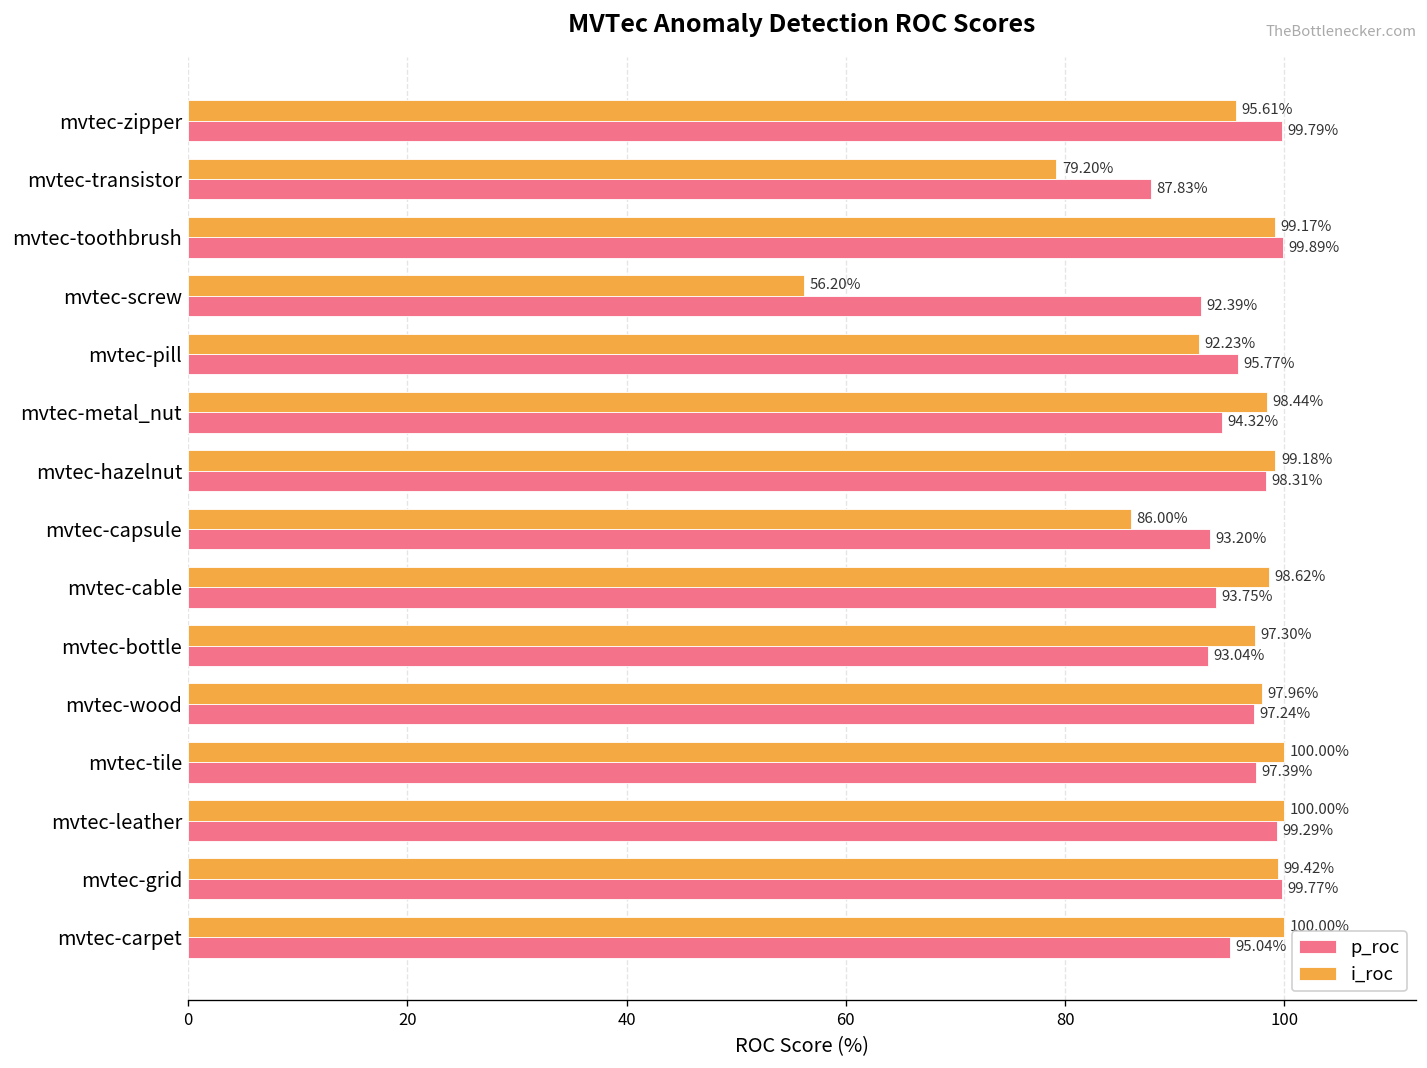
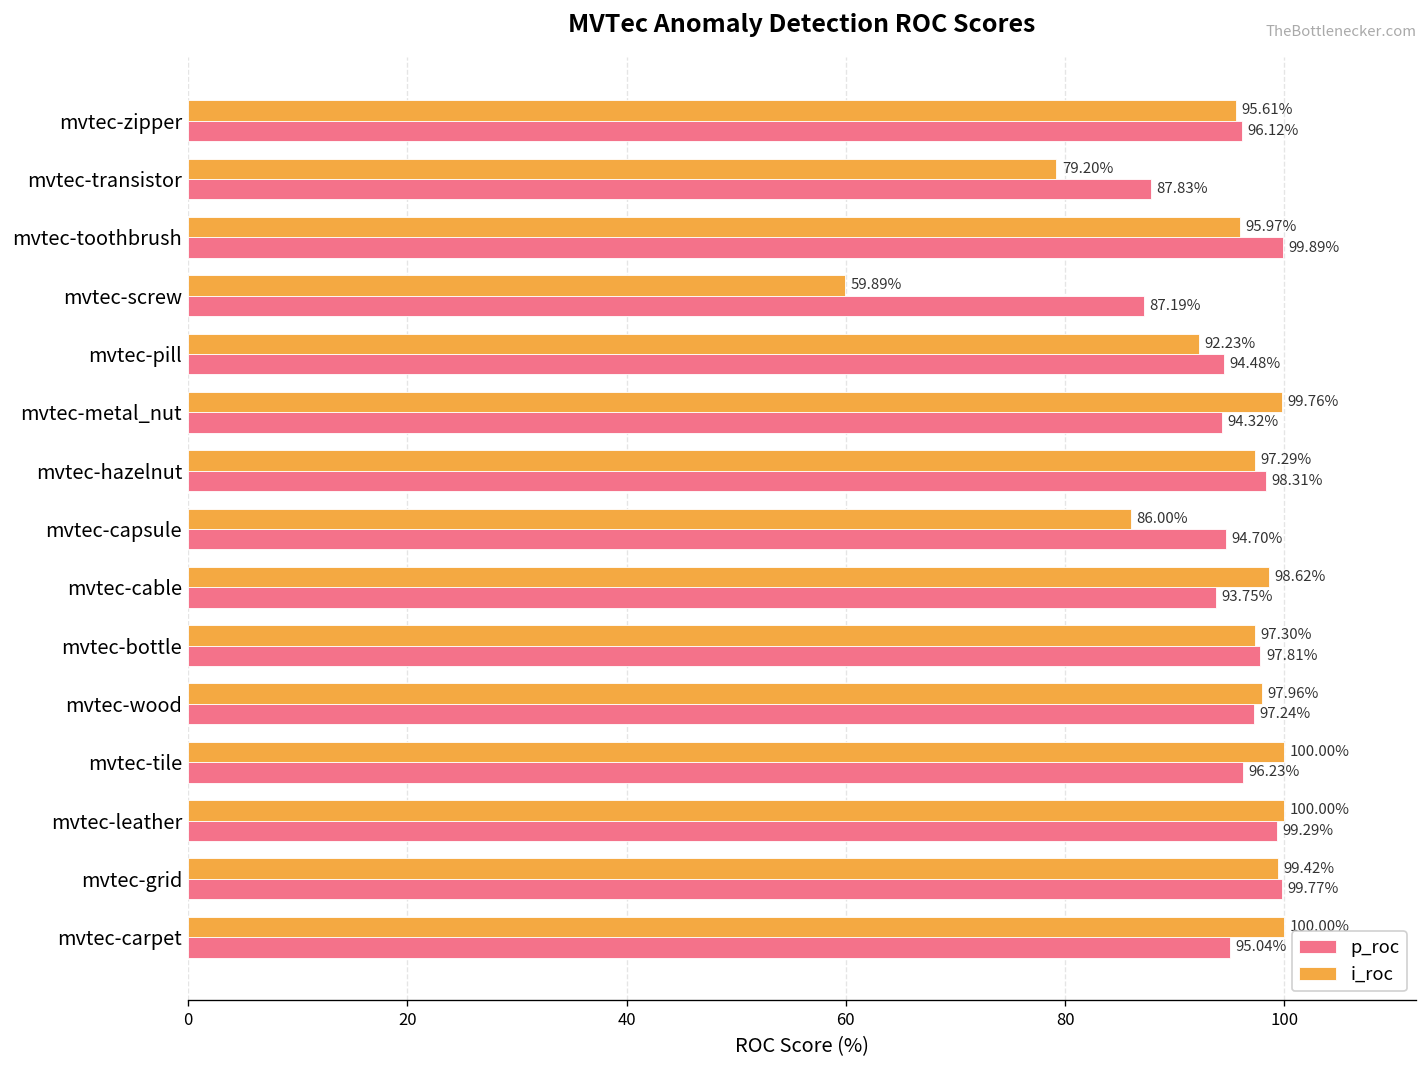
p_roc, mvtec-zipper: 99.79% -> 96.12%
i_roc, mvtec-toothbrush: 99.17% -> 95.97%
i_roc, mvtec-screw: 56.20% -> 59.89%
p_roc, mvtec-screw: 92.39% -> 87.19%
p_roc, mvtec-pill: 95.77% -> 94.48%
i_roc, mvtec-metal_nut: 98.44% -> 99.76%
i_roc, mvtec-hazelnut: 99.18% -> 97.29%
p_roc, mvtec-capsule: 93.20% -> 94.70%
p_roc, mvtec-bottle: 93.04% -> 97.81%
p_roc, mvtec-tile: 97.39% -> 96.23%
